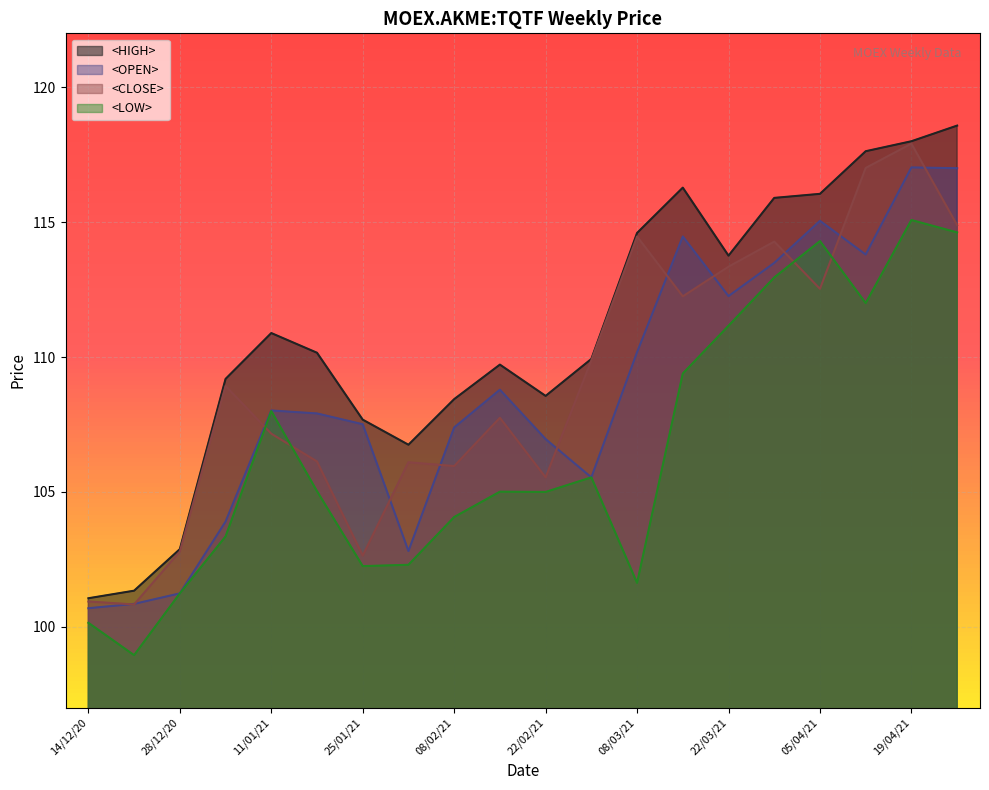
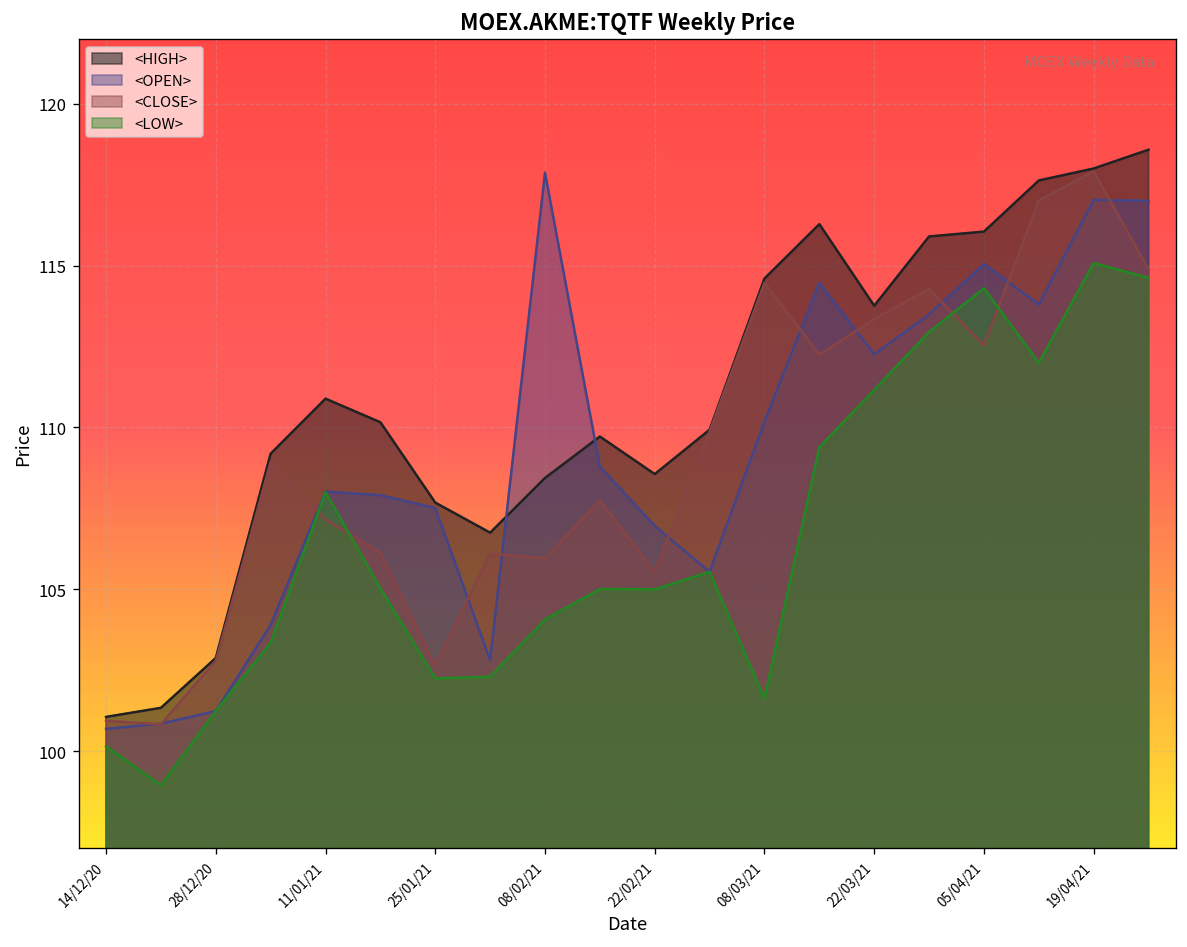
<OPEN>, 08/02/21: 107.4 -> 117.9
